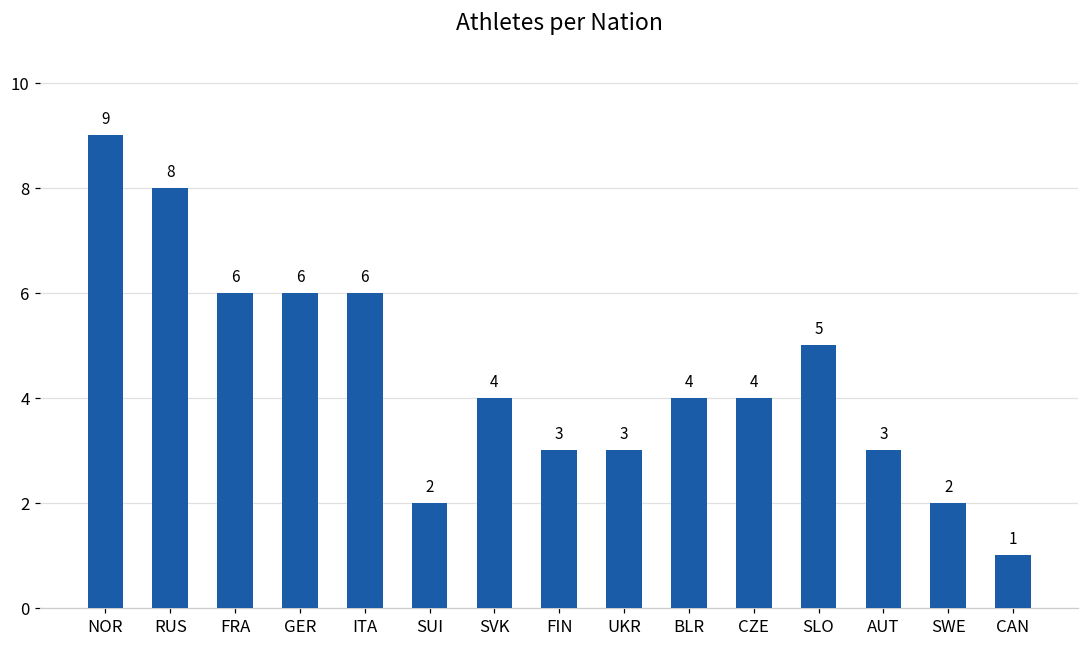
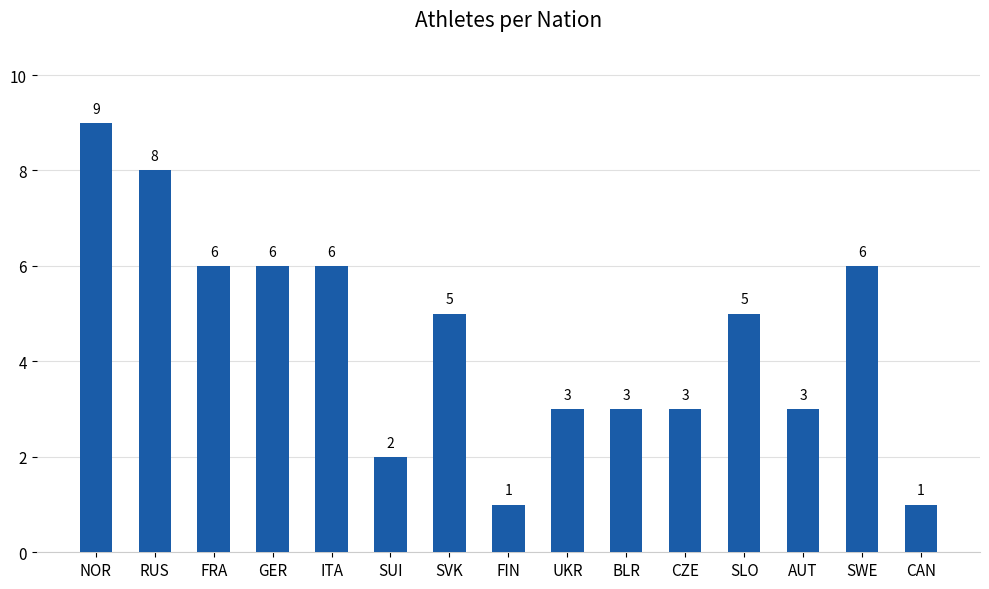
SVK: 4 -> 5
FIN: 3 -> 1
BLR: 4 -> 3
CZE: 4 -> 3
SWE: 2 -> 6
